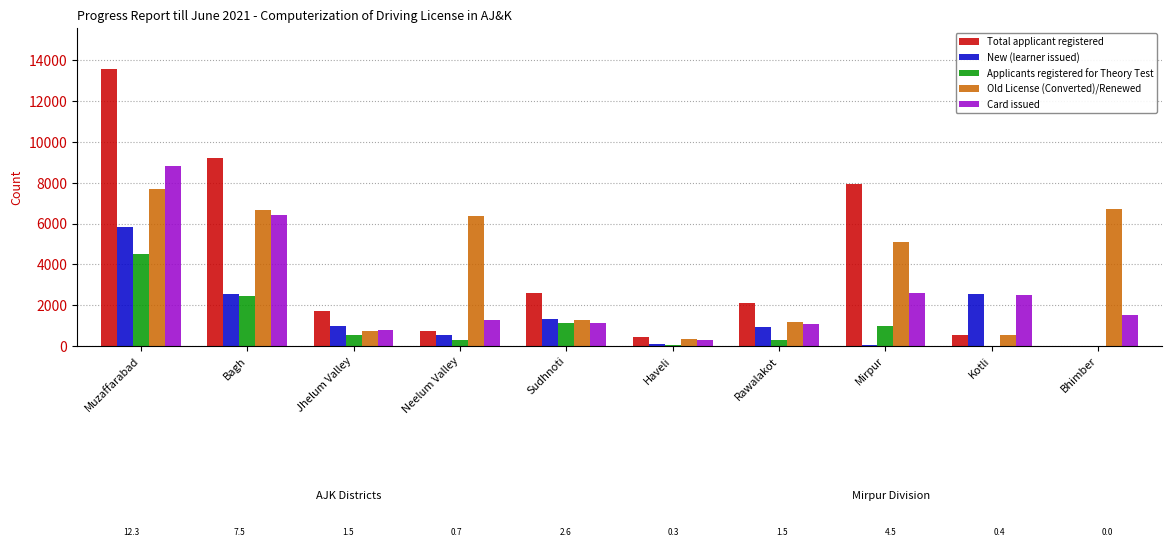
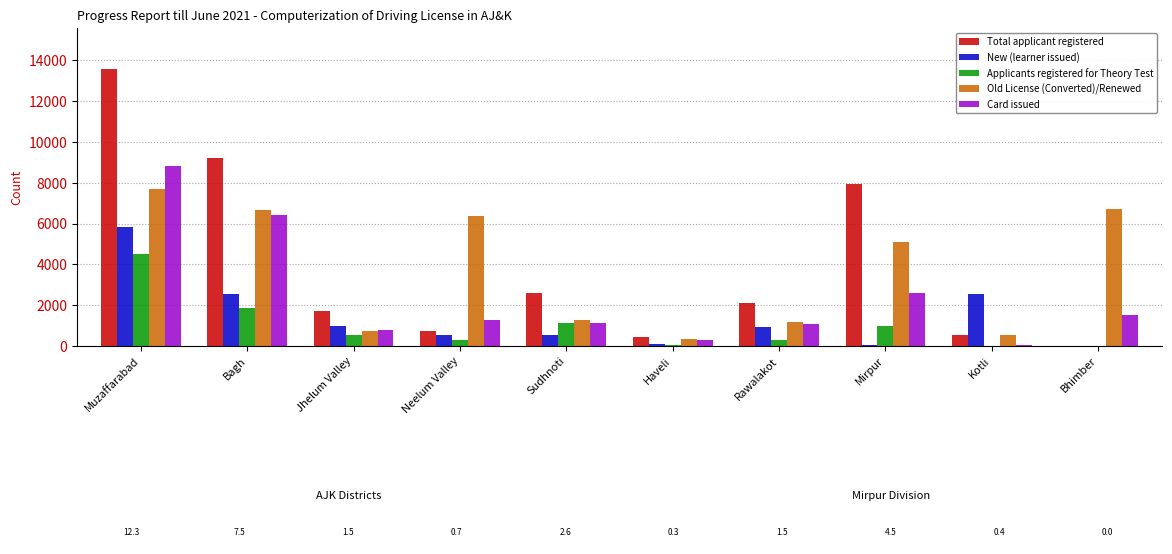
Applicants registered for Theory Test, Bagh: 2400 -> 1900
New (learner issued), Sudhnoti: 1300 -> 500
Card issued, Kotli: 2500 -> 0
